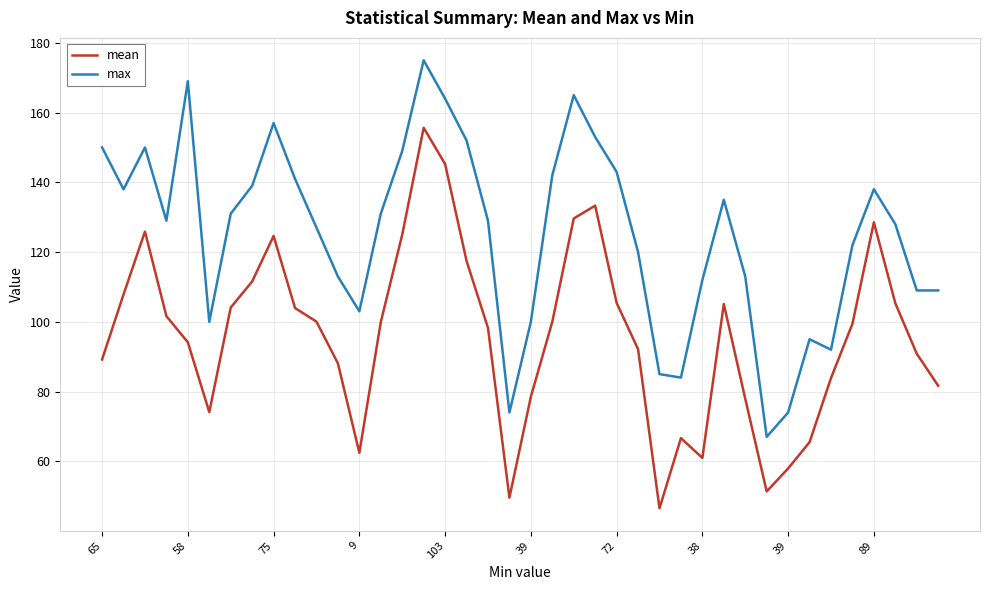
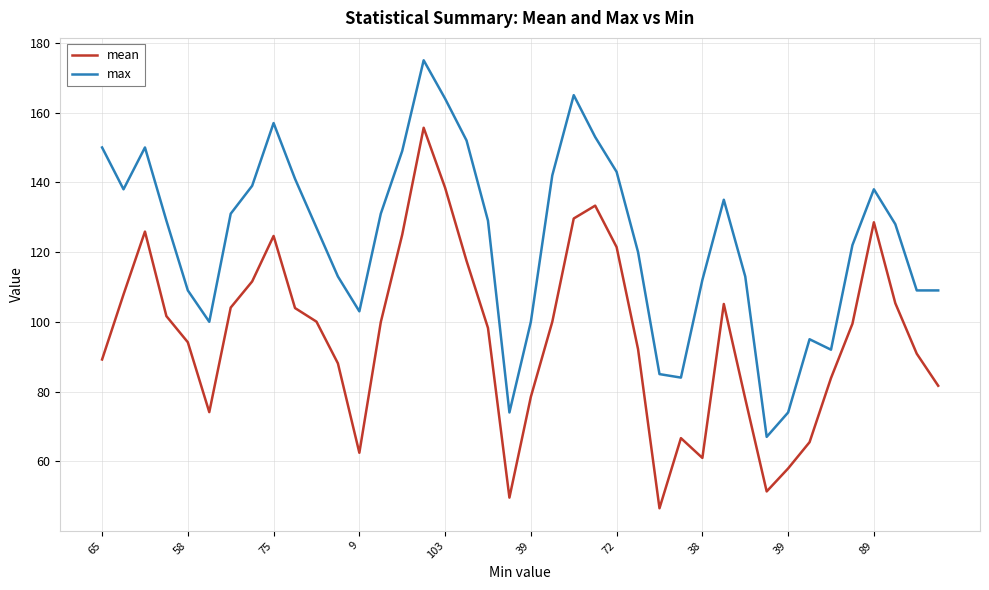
max, 58: 169 -> 109
mean, 103: 145 -> 138
mean, 72: 105 -> 121
